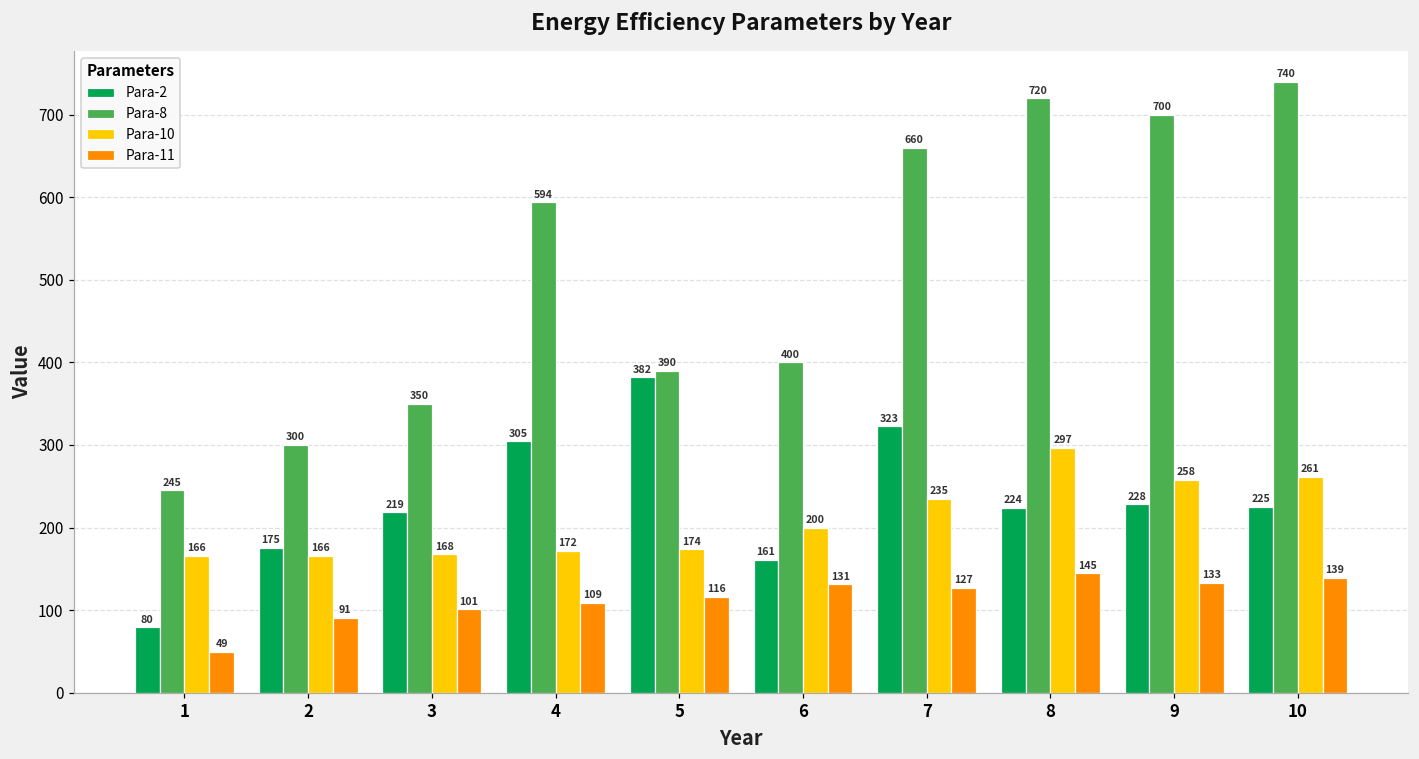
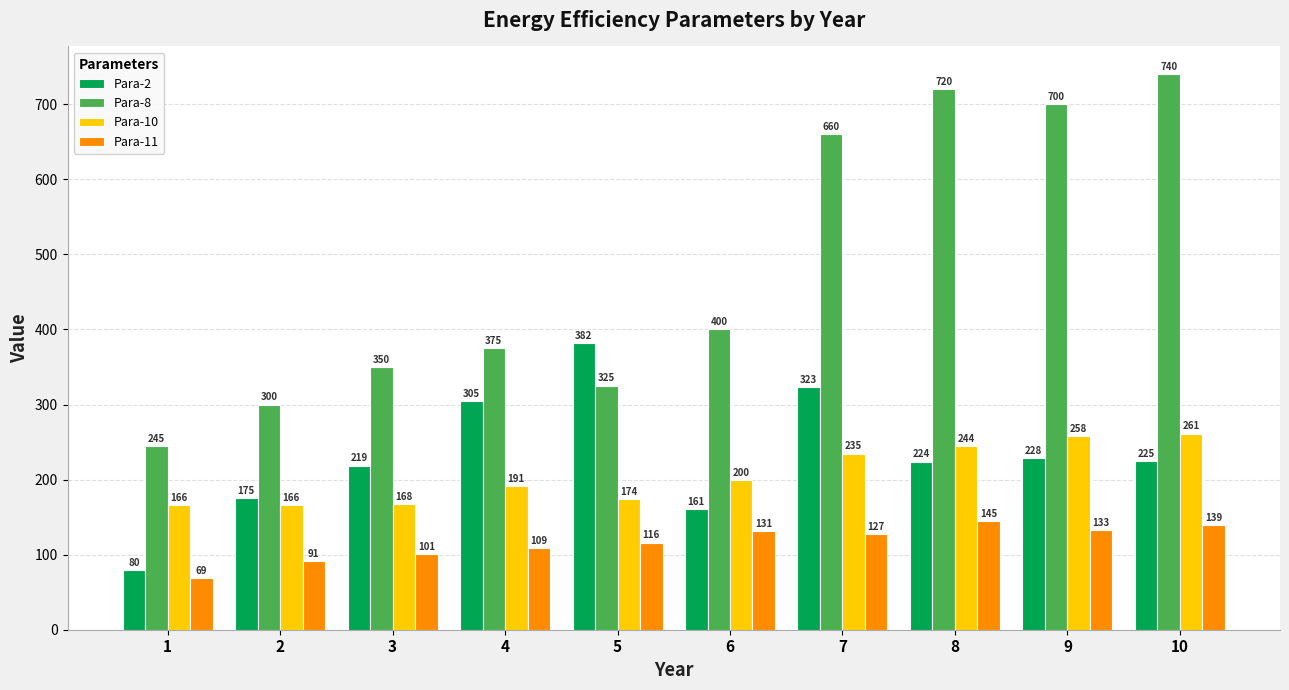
Para-11, 1: 49 -> 69
Para-8, 4: 594 -> 375
Para-10, 4: 172 -> 191
Para-8, 5: 390 -> 325
Para-10, 8: 297 -> 244
